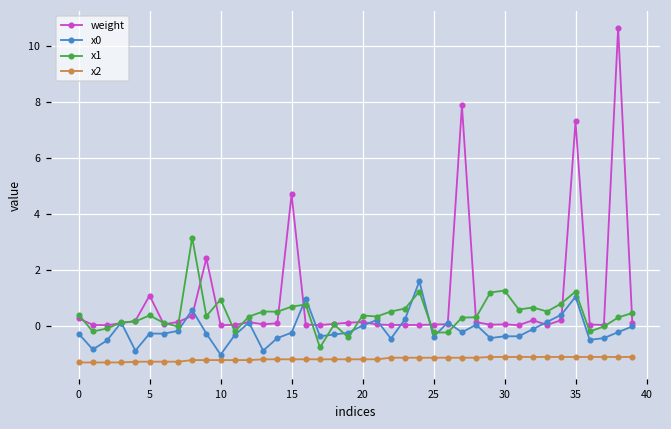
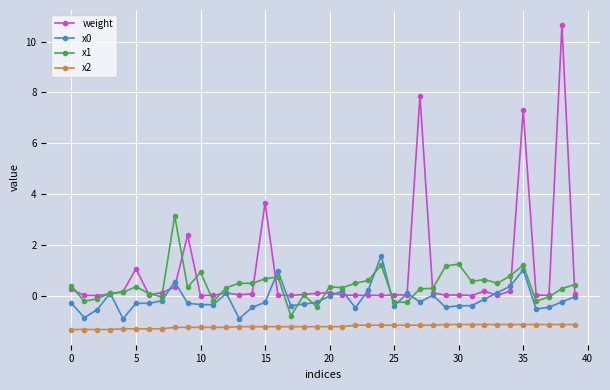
x0, 10: -1.0 -> -0.3
weight, 15: 4.7 -> 3.7
